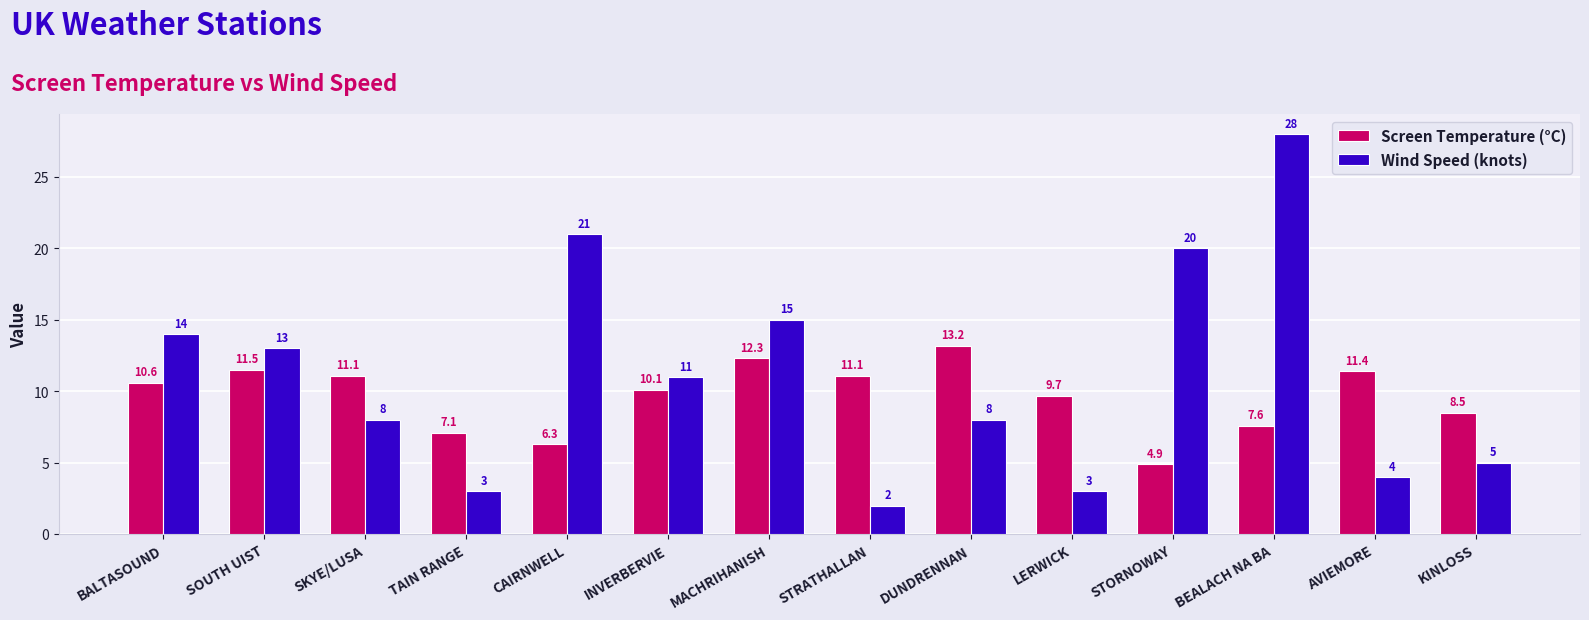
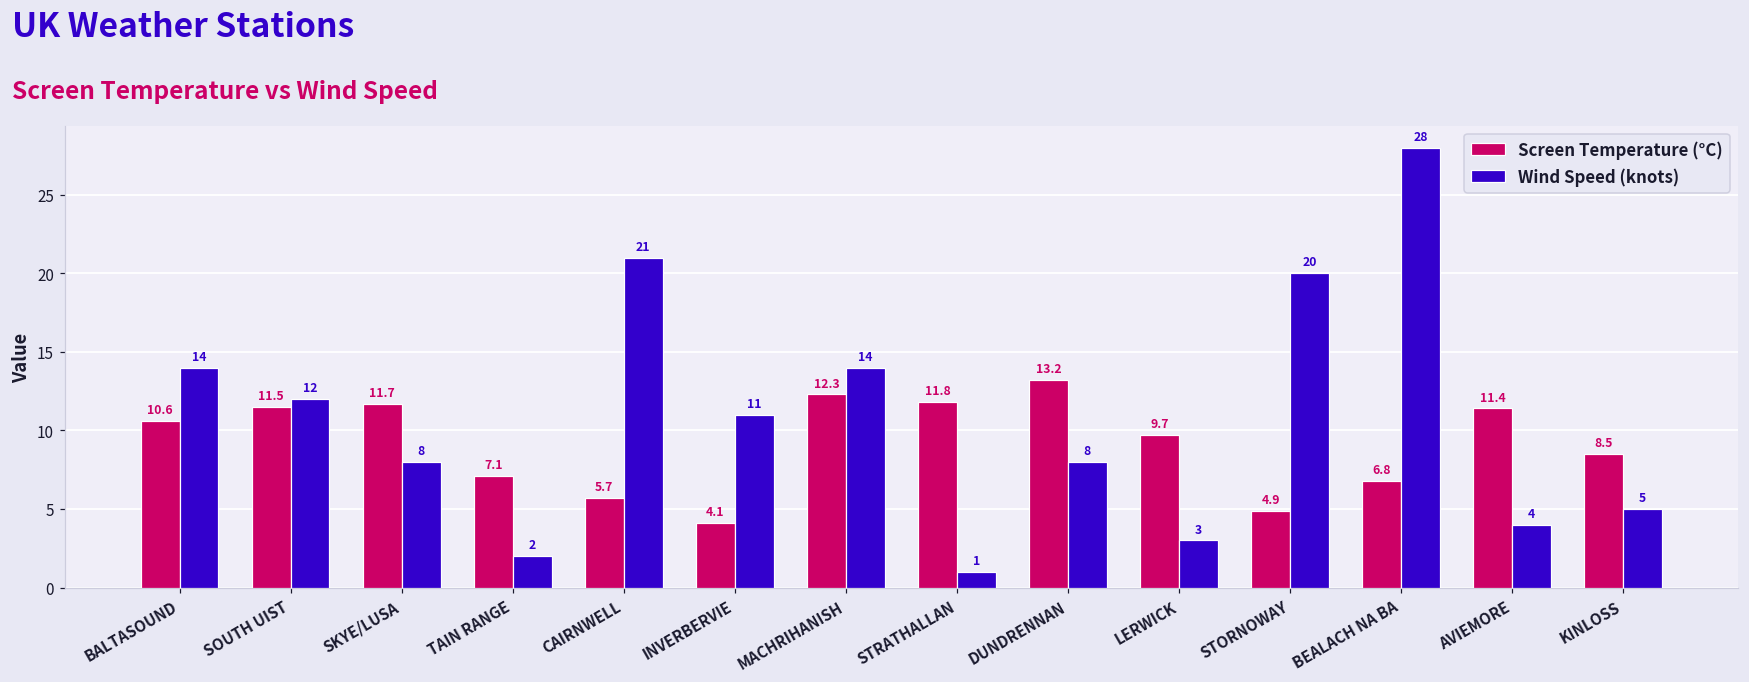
Wind Speed (knots), SOUTH UIST: 13 -> 12
Screen Temperature (°C), SKYE/LUSA: 11.1 -> 11.7
Wind Speed (knots), TAIN RANGE: 3 -> 2
Screen Temperature (°C), CAIRNWELL: 6.3 -> 5.7
Screen Temperature (°C), INVERBERVIE: 10.1 -> 4.1
Wind Speed (knots), MACHRIHANISH: 15 -> 14
Screen Temperature (°C), STRATHALLAN: 11.1 -> 11.8
Wind Speed (knots), STRATHALLAN: 2 -> 1
Screen Temperature (°C), BEALACH NA BA: 7.6 -> 6.8
